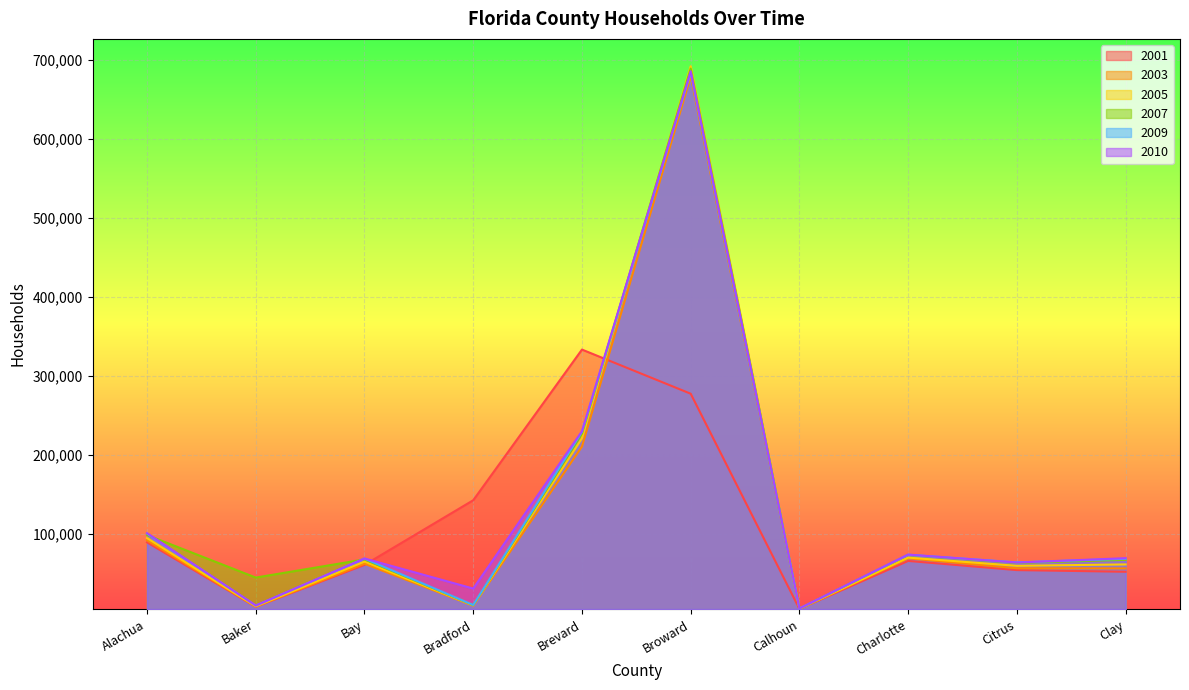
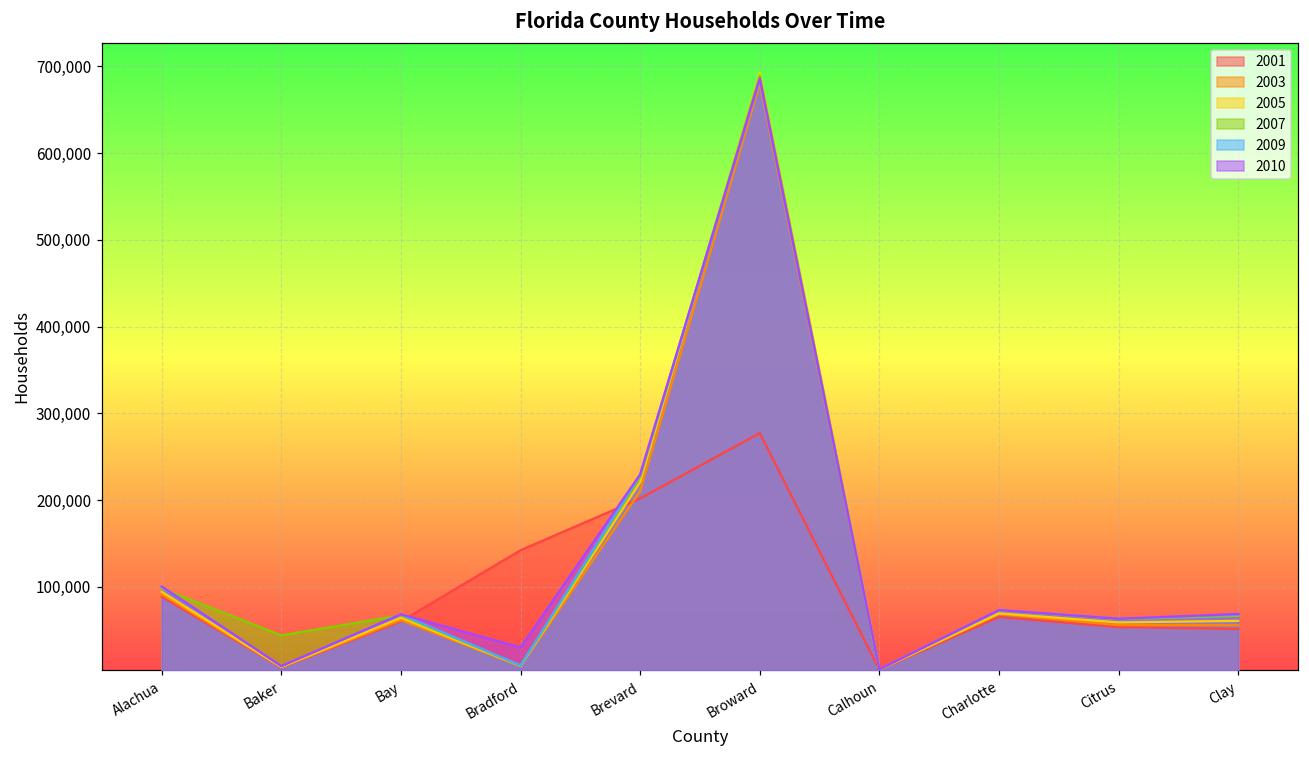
2001, Brevard: 330,000 -> 200,000
